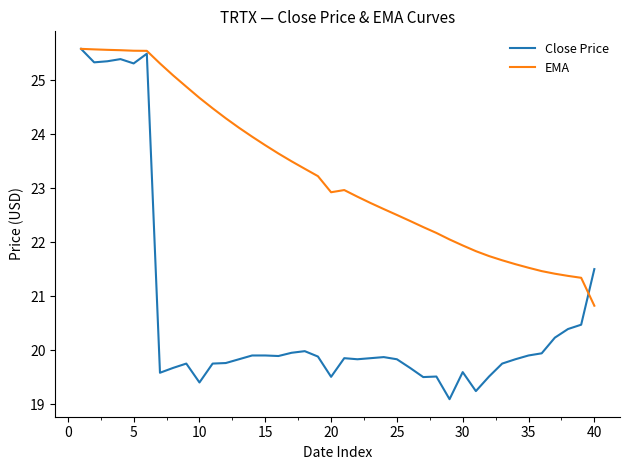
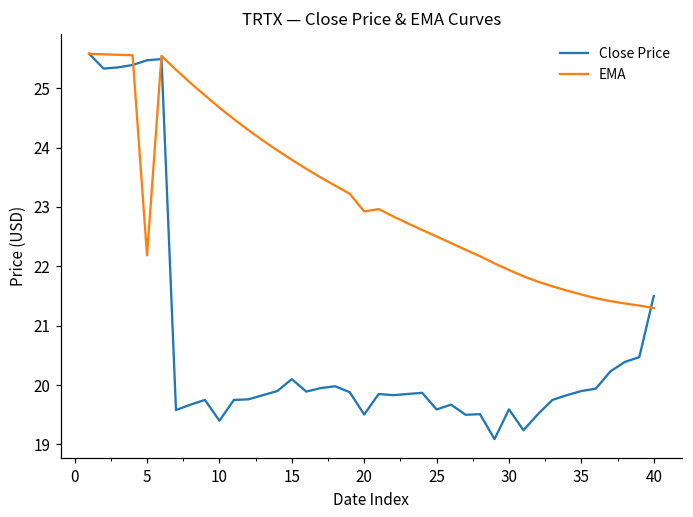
Close Price, 5: 25.3 -> 25.5
EMA, 5: 25.5 -> 22.2
Close Price, 15: 19.9 -> 20.1
Close Price, 25: 19.8 -> 19.6
EMA, 40: 20.8 -> 21.3
